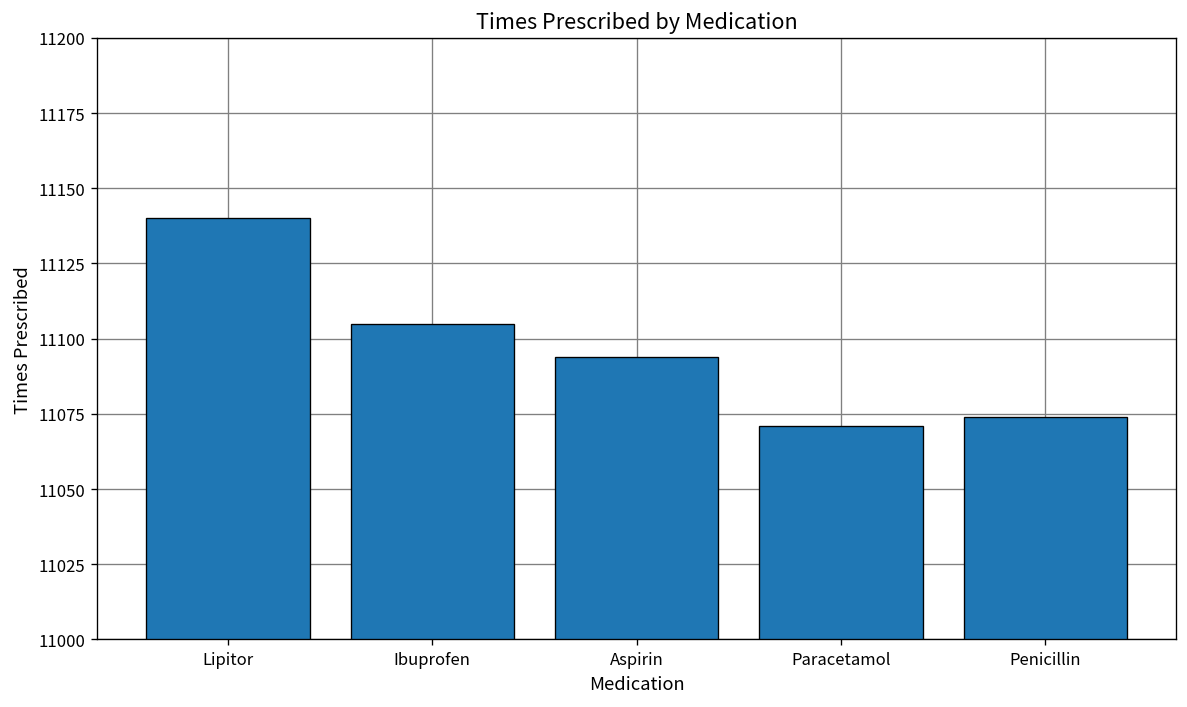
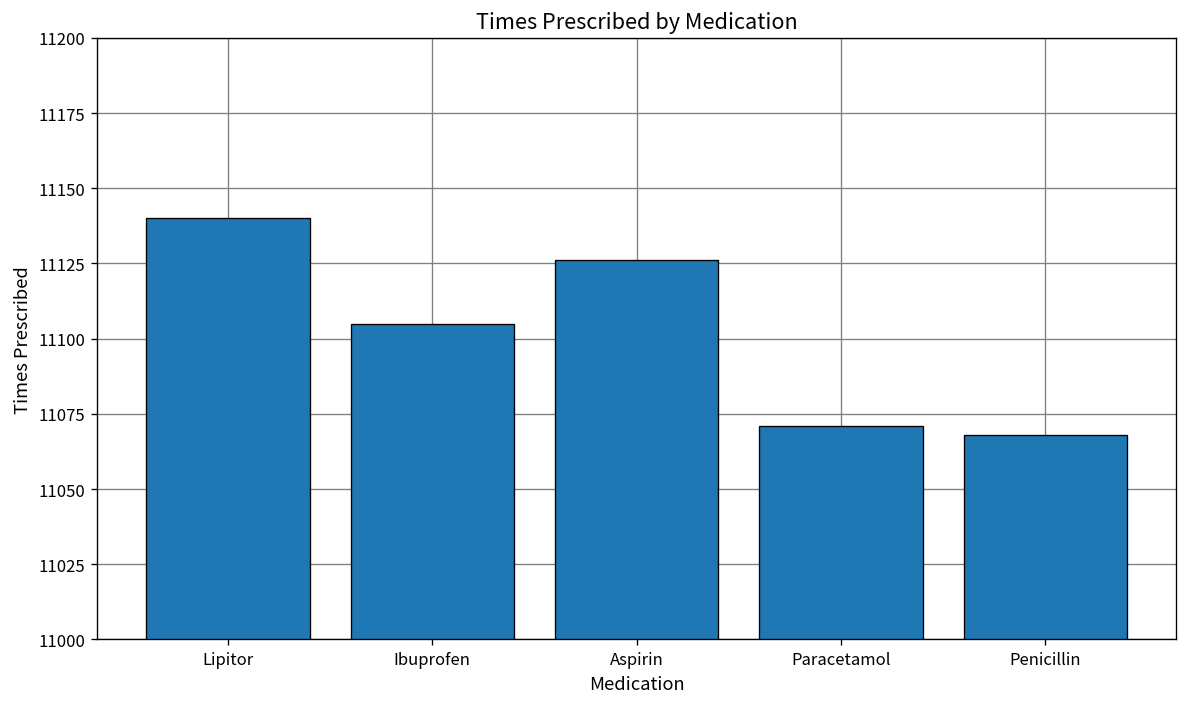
Aspirin: 11094 -> 11126
Penicillin: 11074 -> 11068
